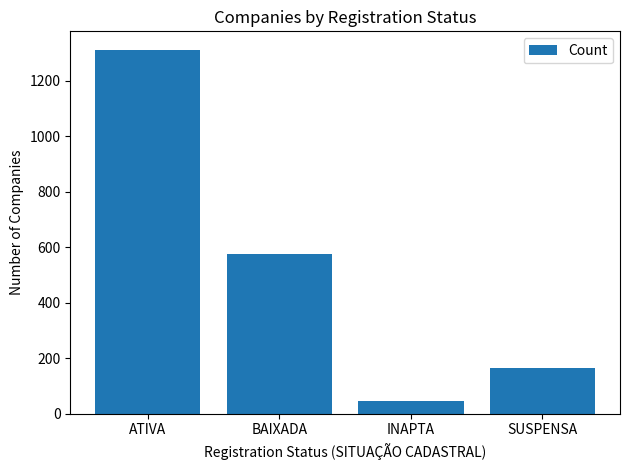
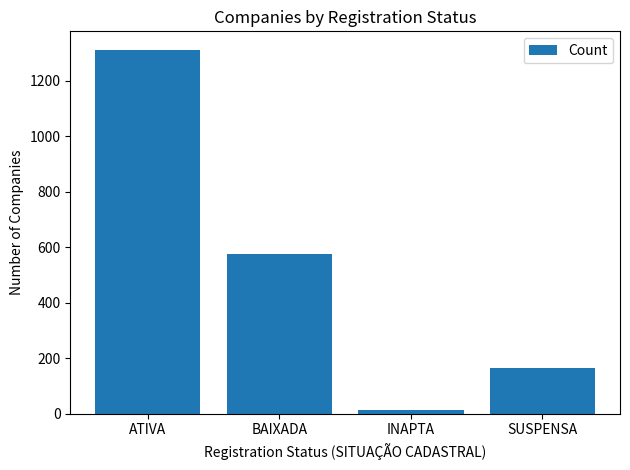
INAPTA: 50 -> 20
